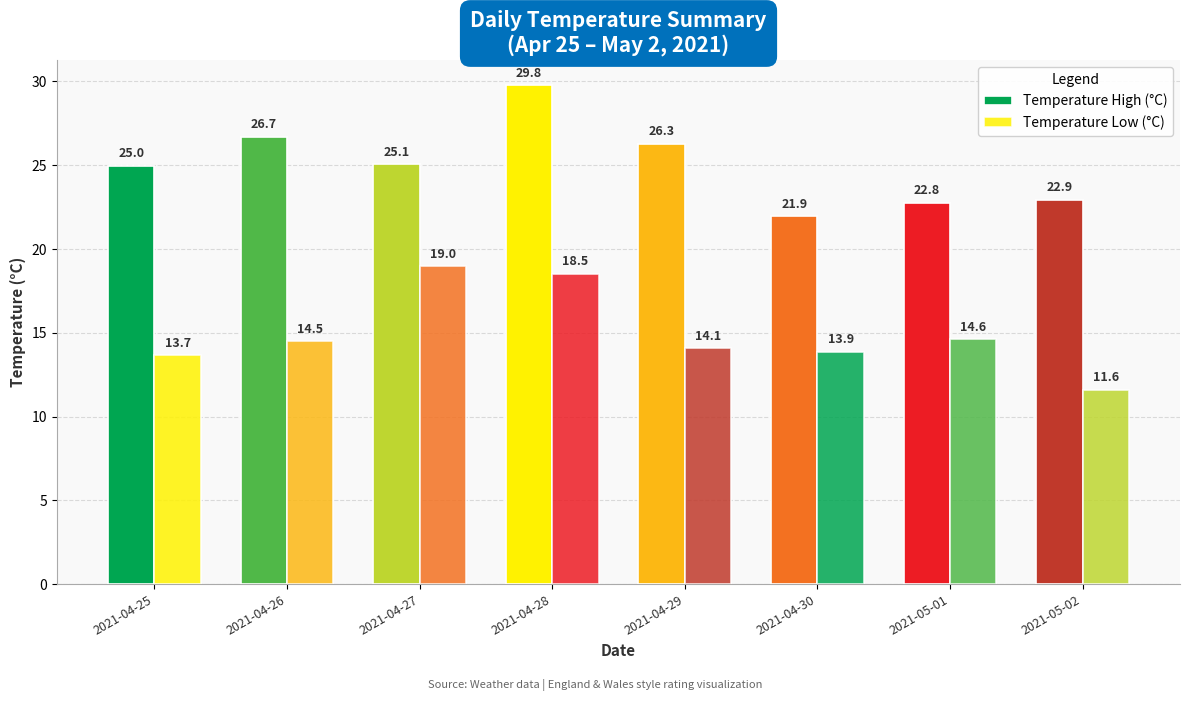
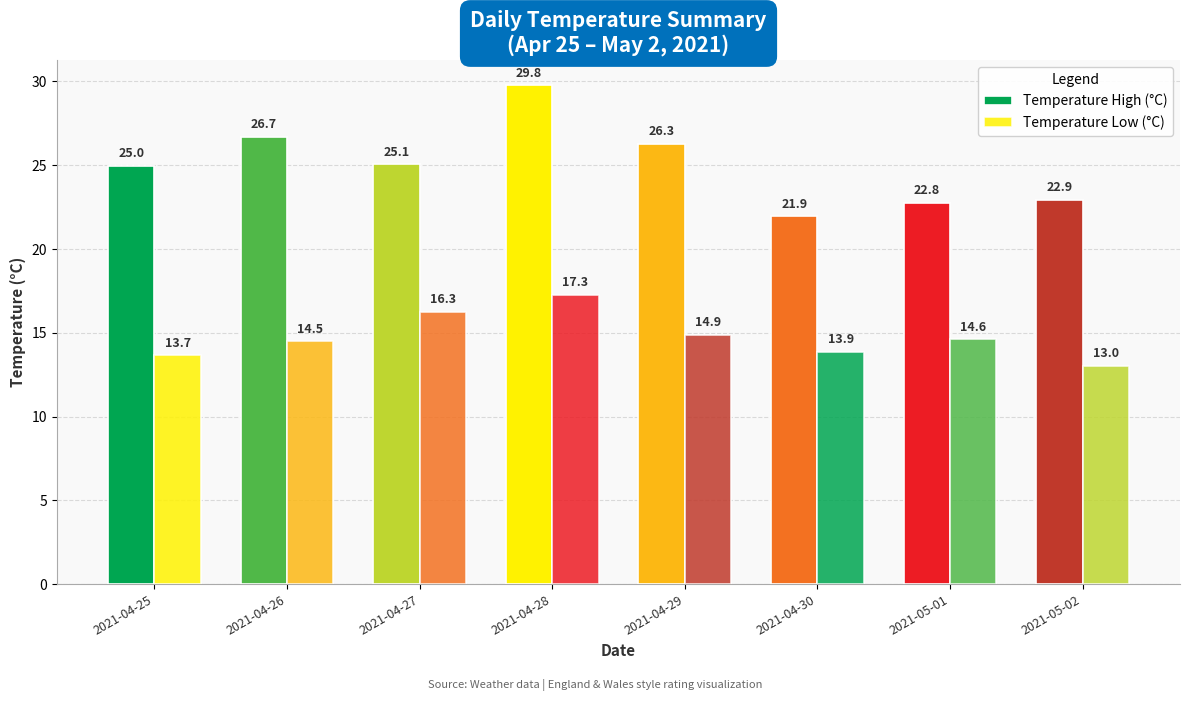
Temperature Low (°C), 2021-04-27: 19.0 -> 16.3
Temperature Low (°C), 2021-04-28: 18.5 -> 17.3
Temperature Low (°C), 2021-04-29: 14.1 -> 14.9
Temperature Low (°C), 2021-05-02: 11.6 -> 13.0
